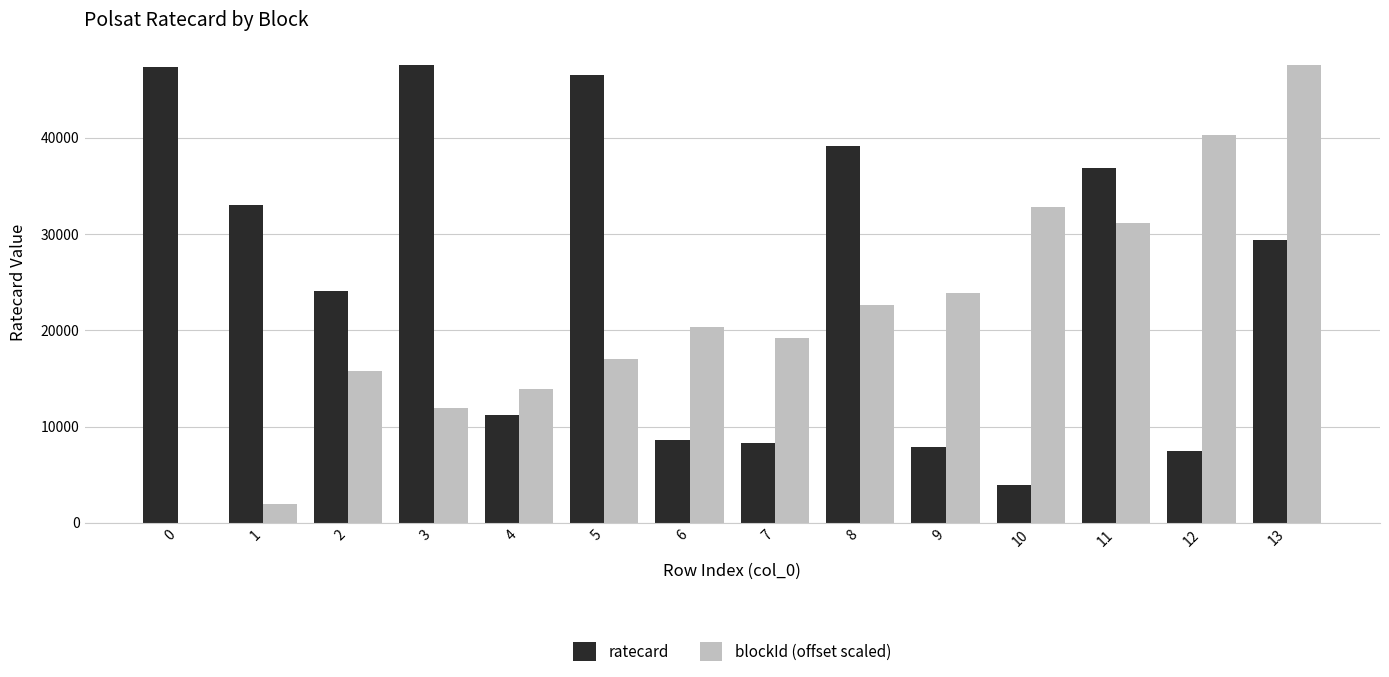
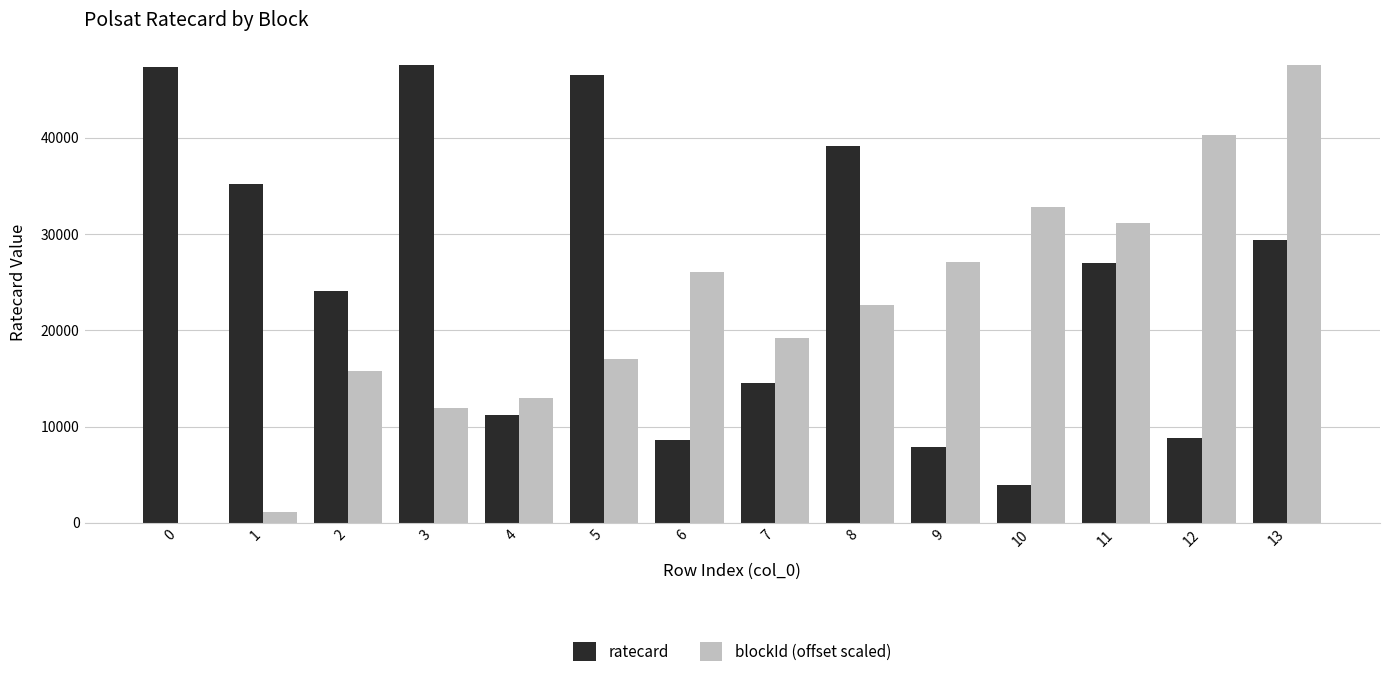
ratecard, 1: 33000 -> 35000
blockId (offset scaled), 1: 2000 -> 1000
blockId (offset scaled), 4: 14000 -> 13000
blockId (offset scaled), 6: 20000 -> 26000
ratecard, 7: 8000 -> 14000
blockId (offset scaled), 9: 24000 -> 27000
ratecard, 11: 37000 -> 27000
ratecard, 12: 7000 -> 9000
